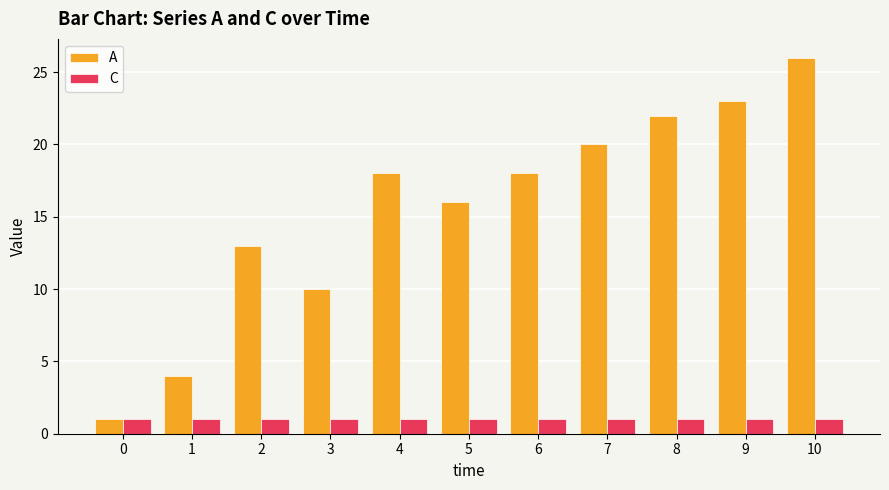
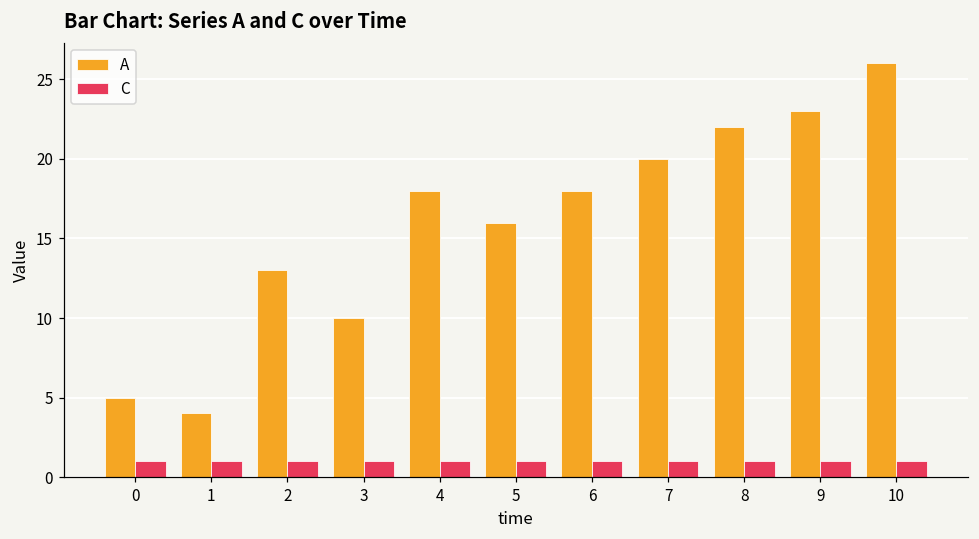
A, 0: 1 -> 5
